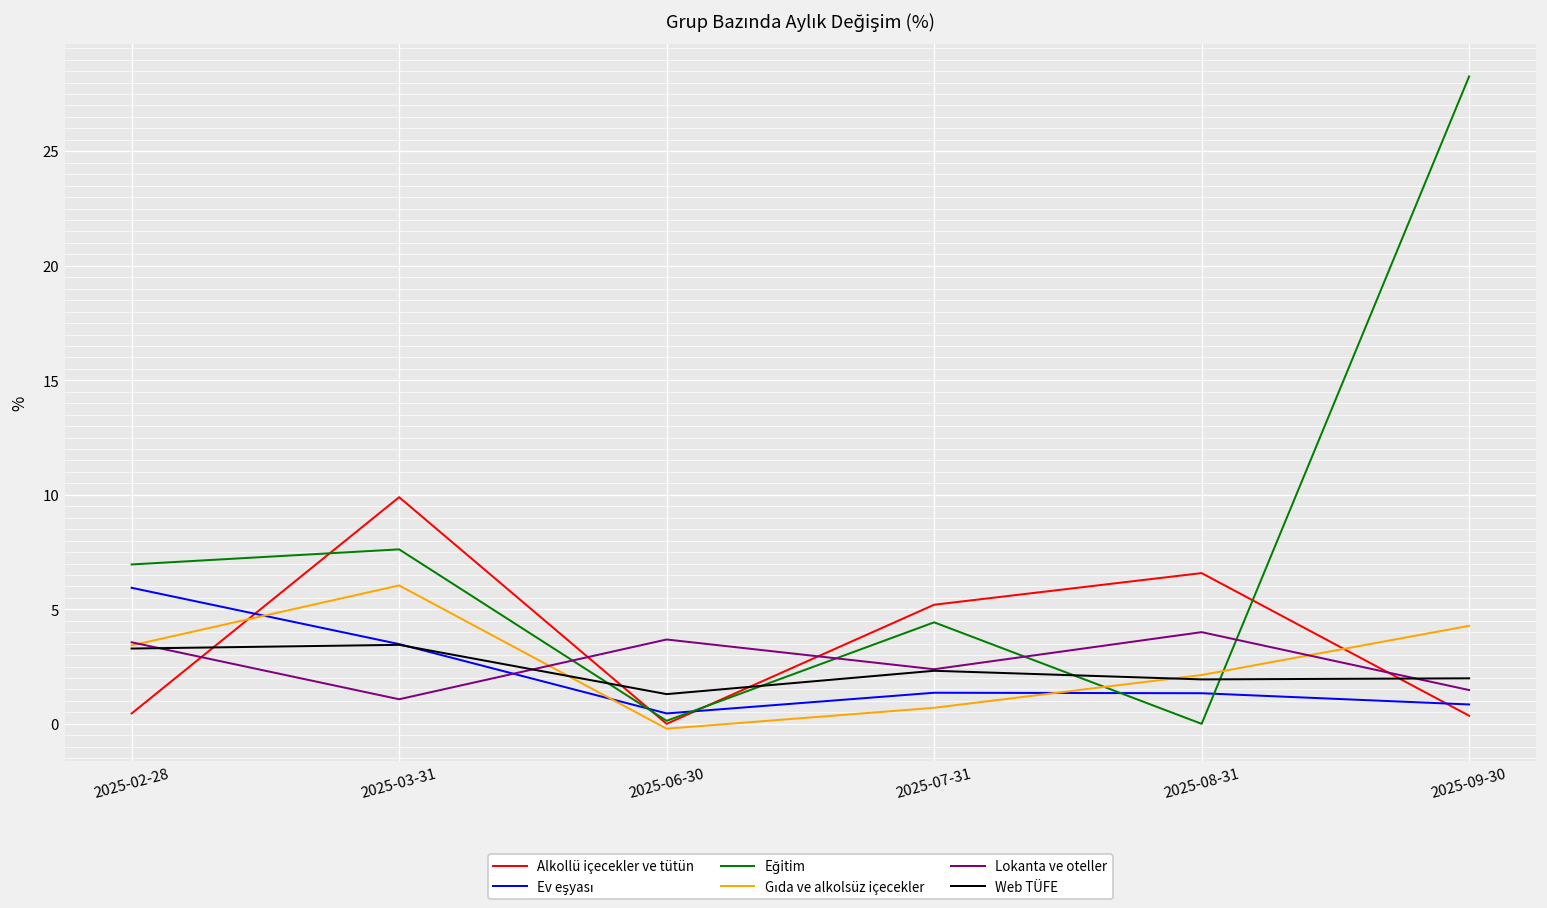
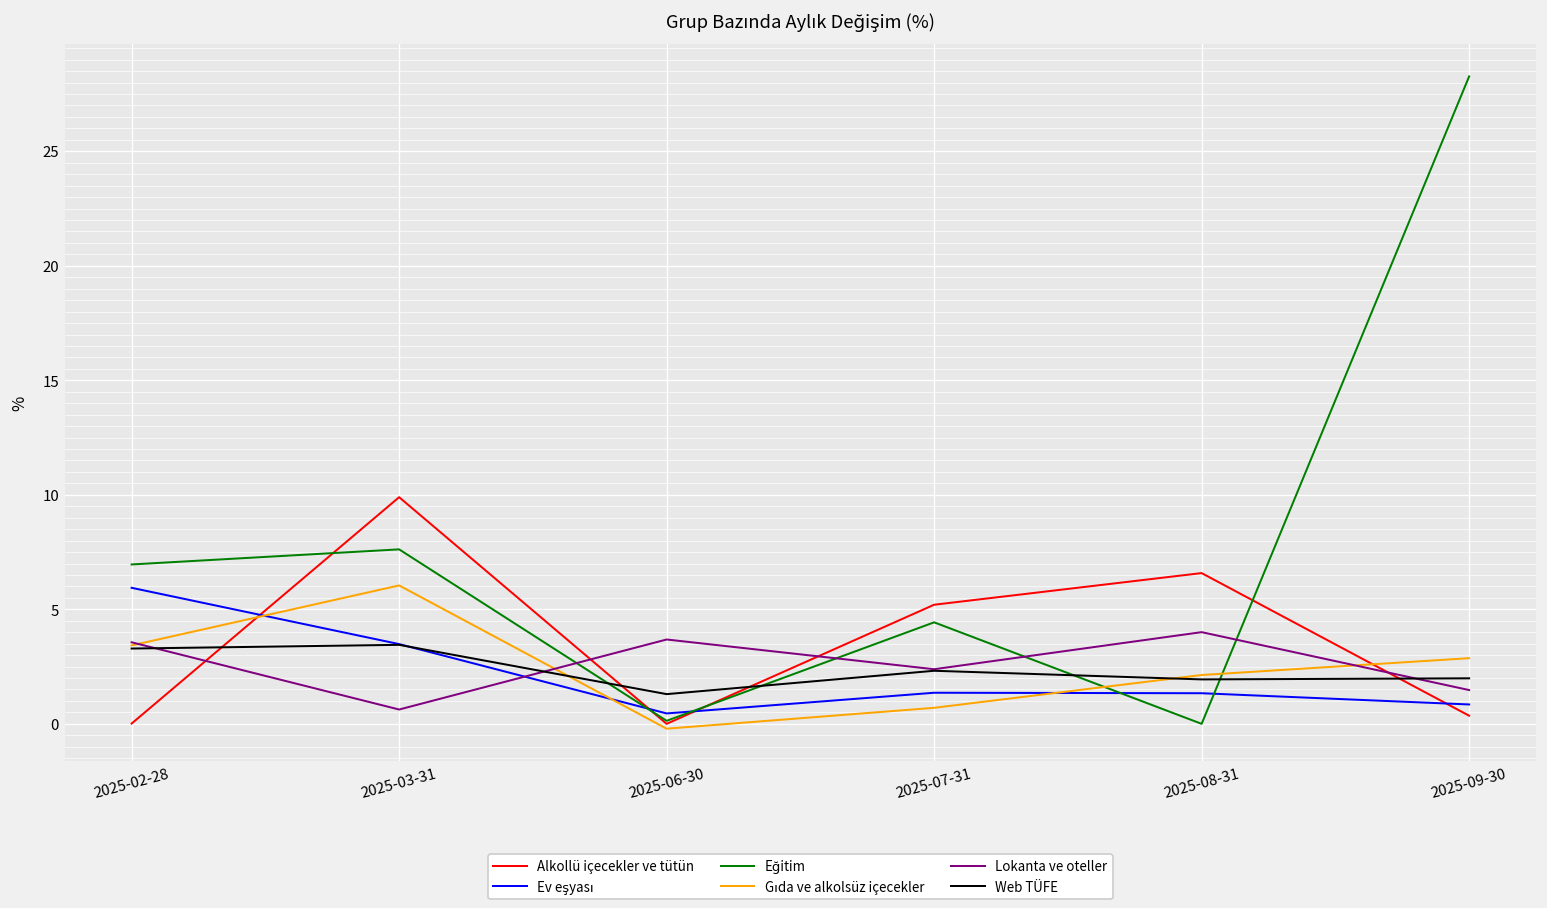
Alkollü içecekler ve tütün, 2025-02-28: 0.5 -> 0.0
Lokanta ve oteller, 2025-03-31: 1.1 -> 0.6
Gıda ve alkolsüz içecekler, 2025-09-30: 4.3 -> 2.9
